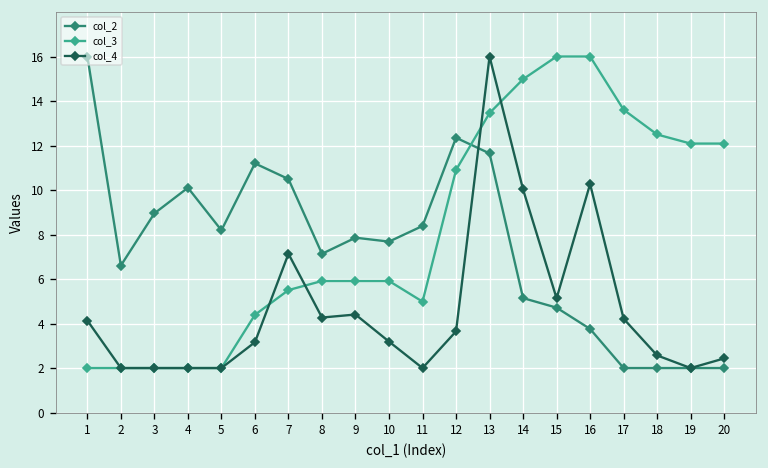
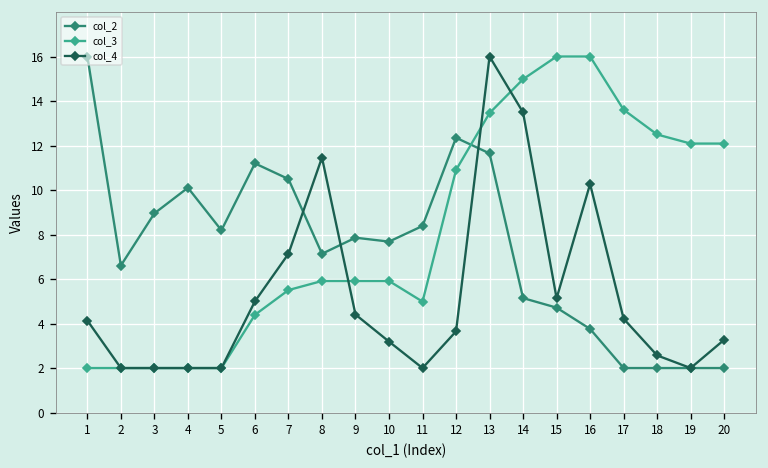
col_4, 6: 3.2 -> 5.0
col_4, 8: 4.3 -> 11.5
col_4, 14: 10.0 -> 13.5
col_4, 20: 2.4 -> 3.3
